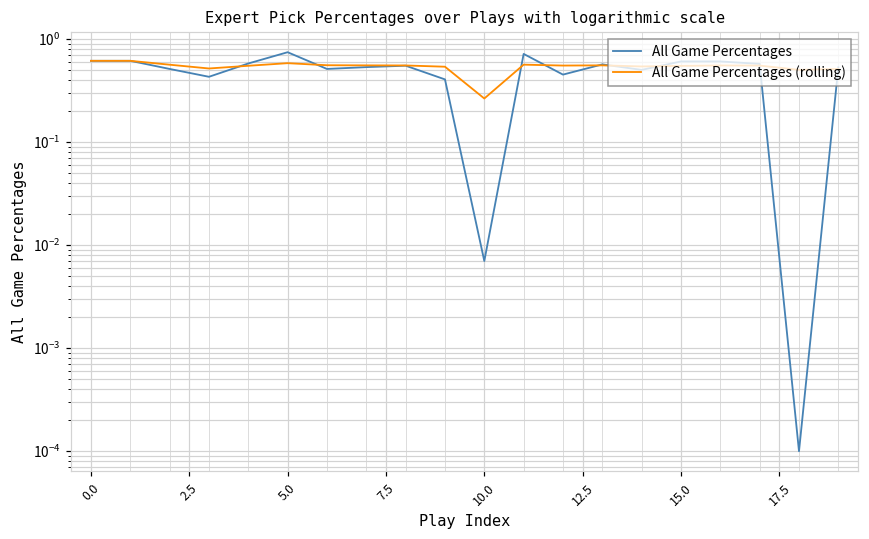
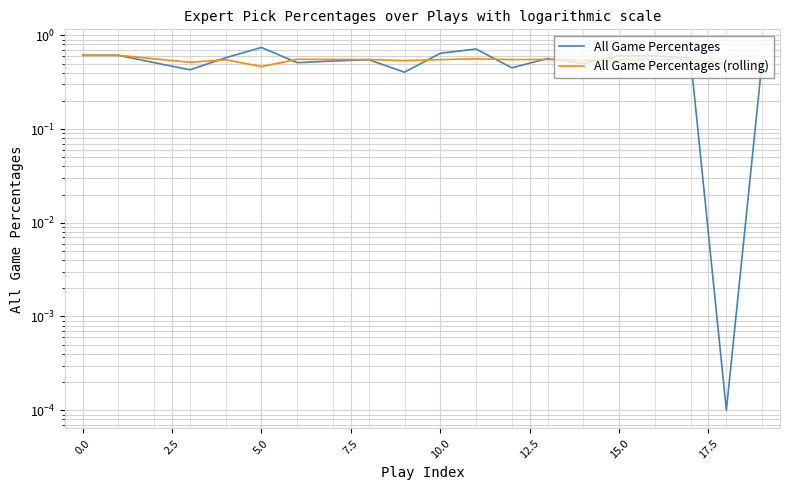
All Game Percentages (rolling), 5.0: 0.6 -> 0.5
All Game Percentages, 10.0: 0.007 -> 0.6
All Game Percentages (rolling), 10.0: 0.26 -> 0.6
